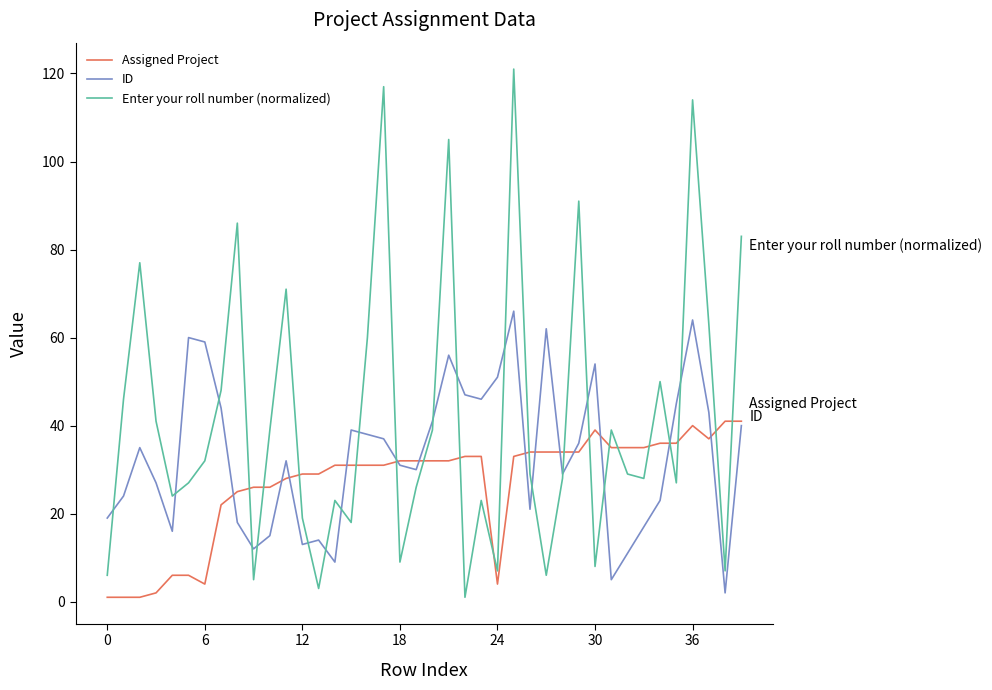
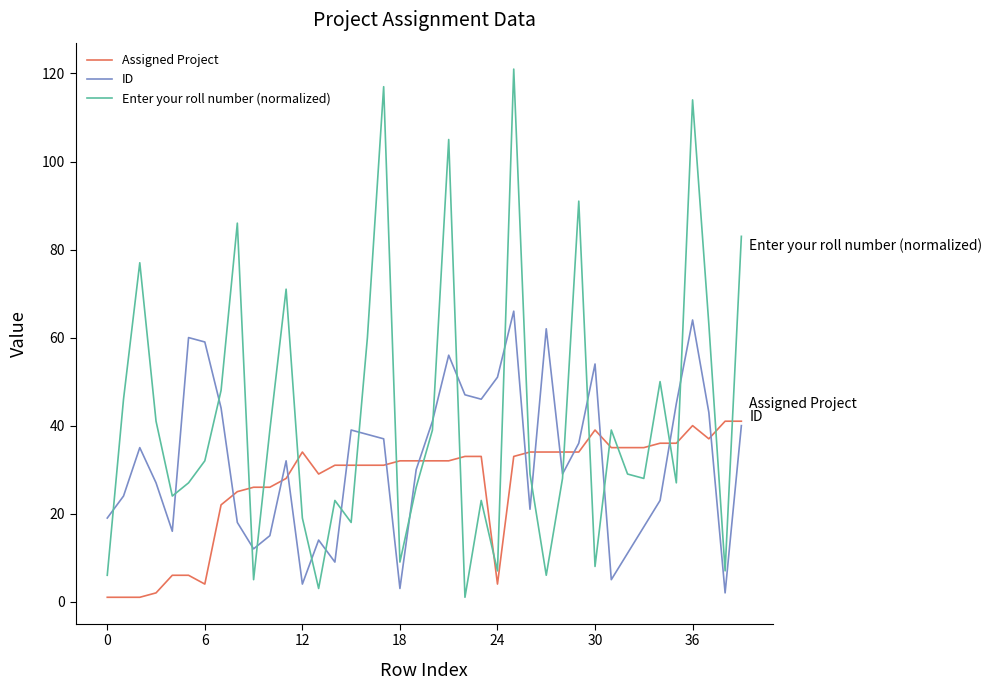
Assigned Project, 12: 29 -> 34
ID, 12: 13 -> 4
ID, 18: 31 -> 3
